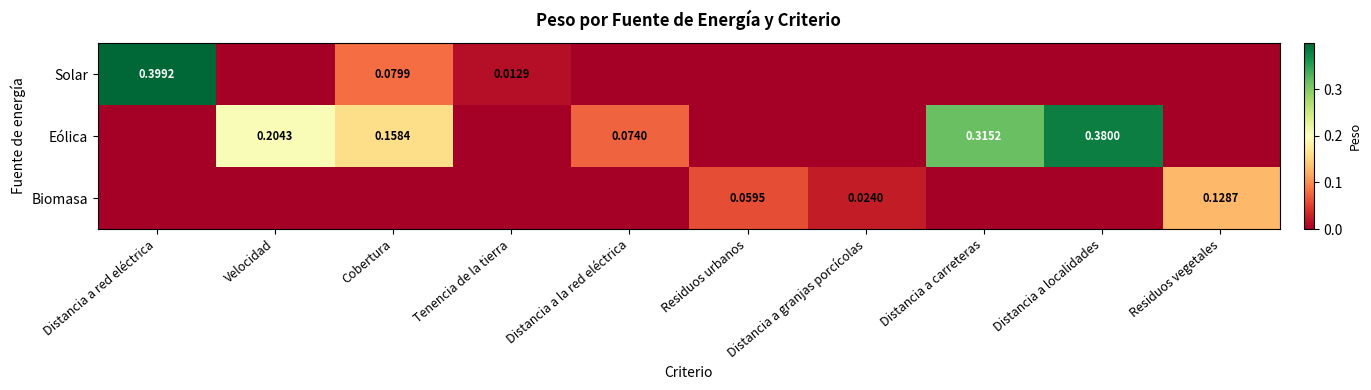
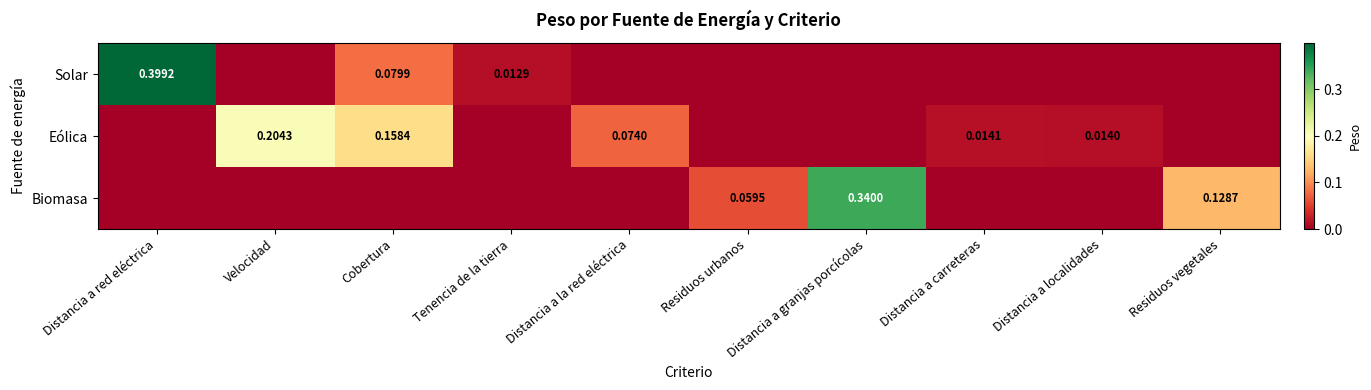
Eólica, Distancia a carreteras: 0.3152 -> 0.0141
Eólica, Distancia a localidades: 0.3800 -> 0.0140
Biomasa, Distancia a granjas porcícolas: 0.0240 -> 0.3400
